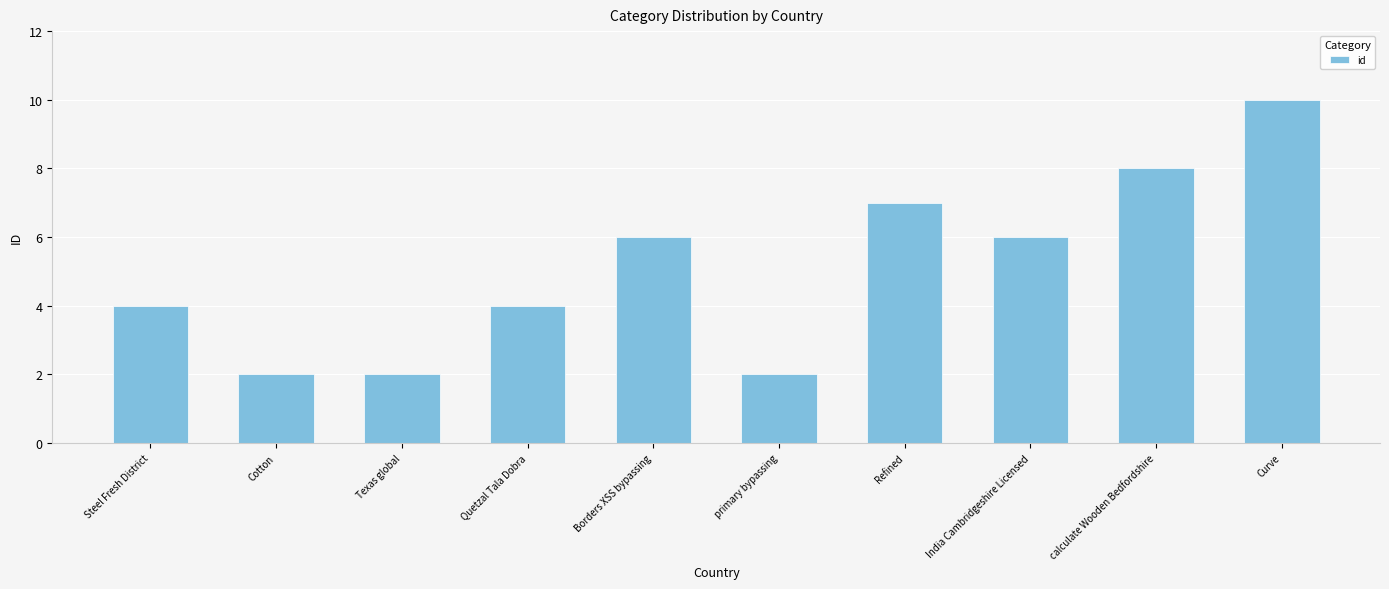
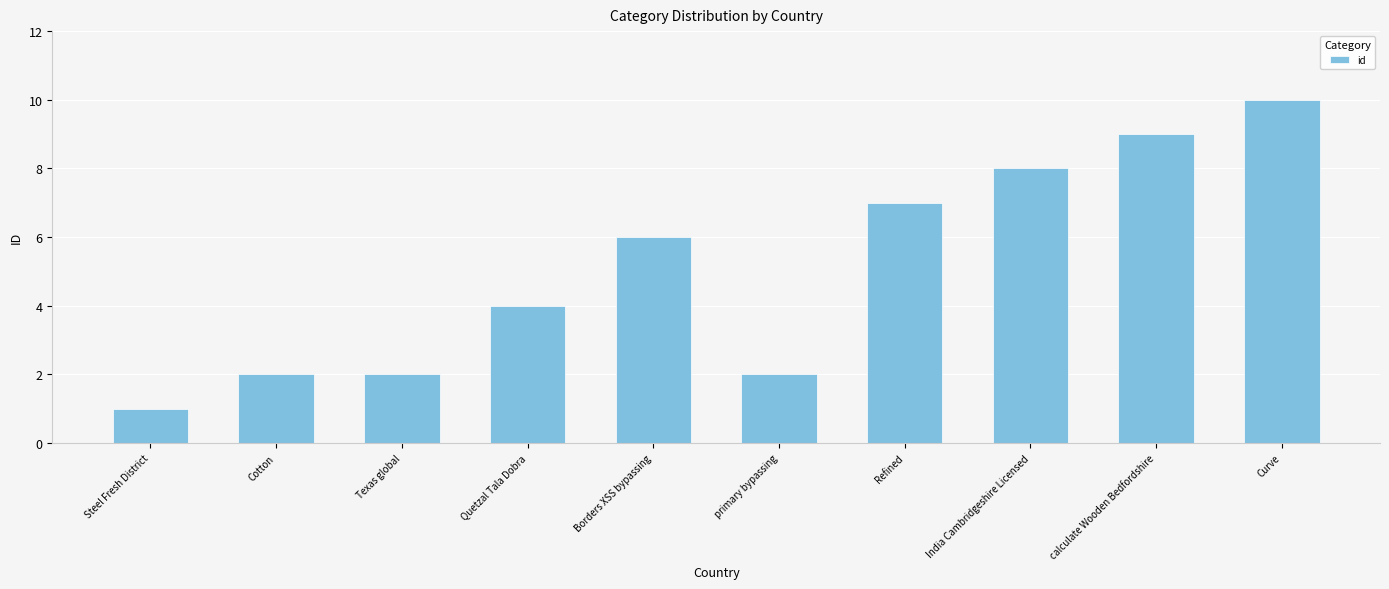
Steel Fresh District: 4 -> 1
India Cambridgeshire Licensed: 6 -> 8
calculate Wooden Bedfordshire: 8 -> 9
